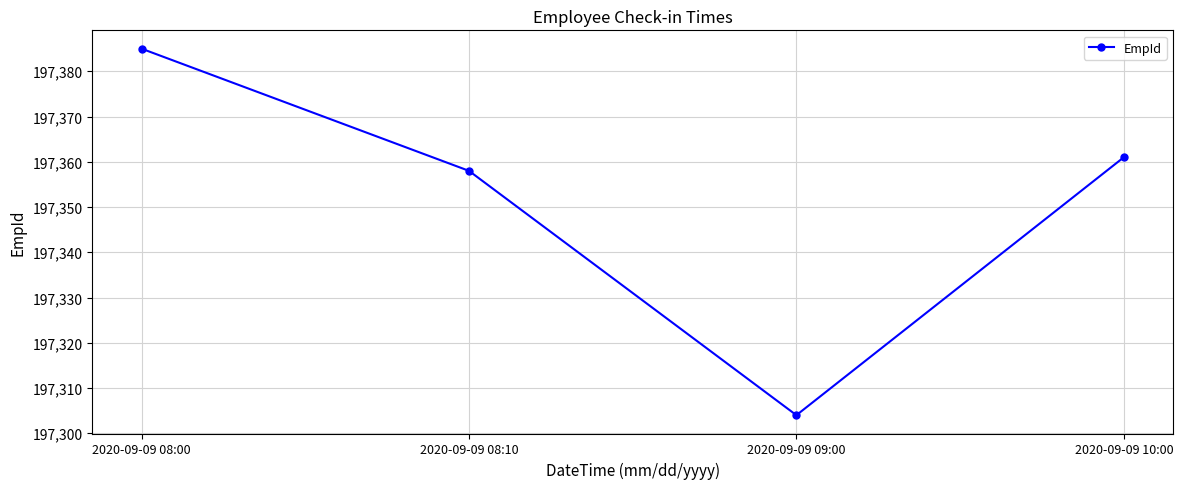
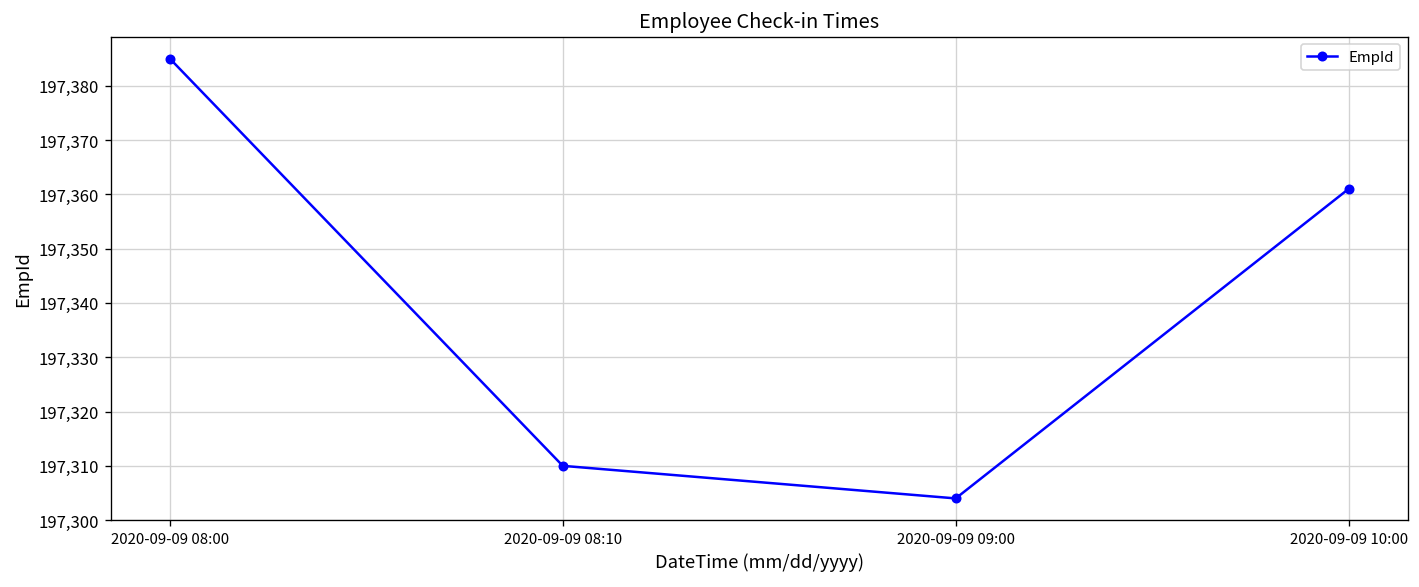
2020-09-09 08:10: 197,358 -> 197,310
